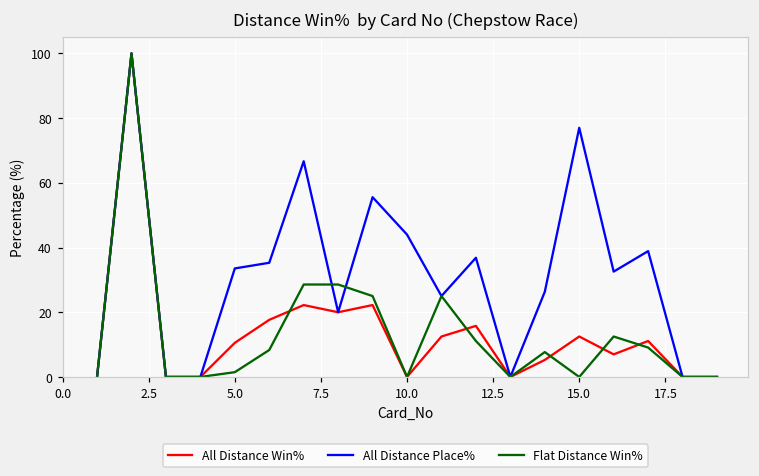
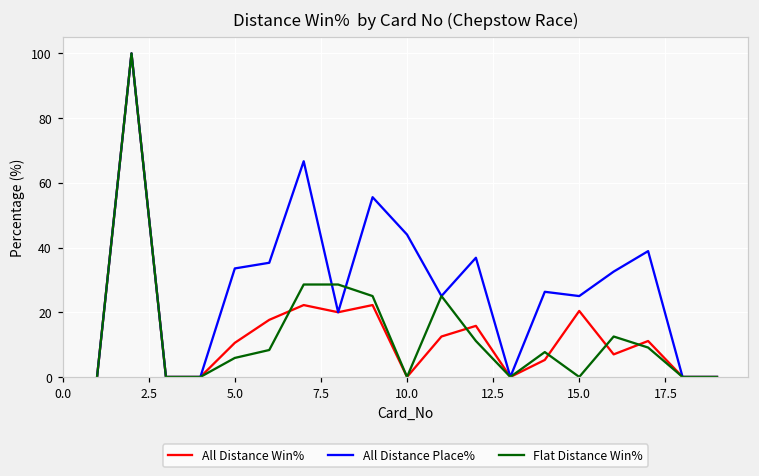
Flat Distance Win%, 5.0: 1 -> 6
All Distance Win%, 15.0: 13 -> 20
All Distance Place%, 15.0: 77 -> 25
